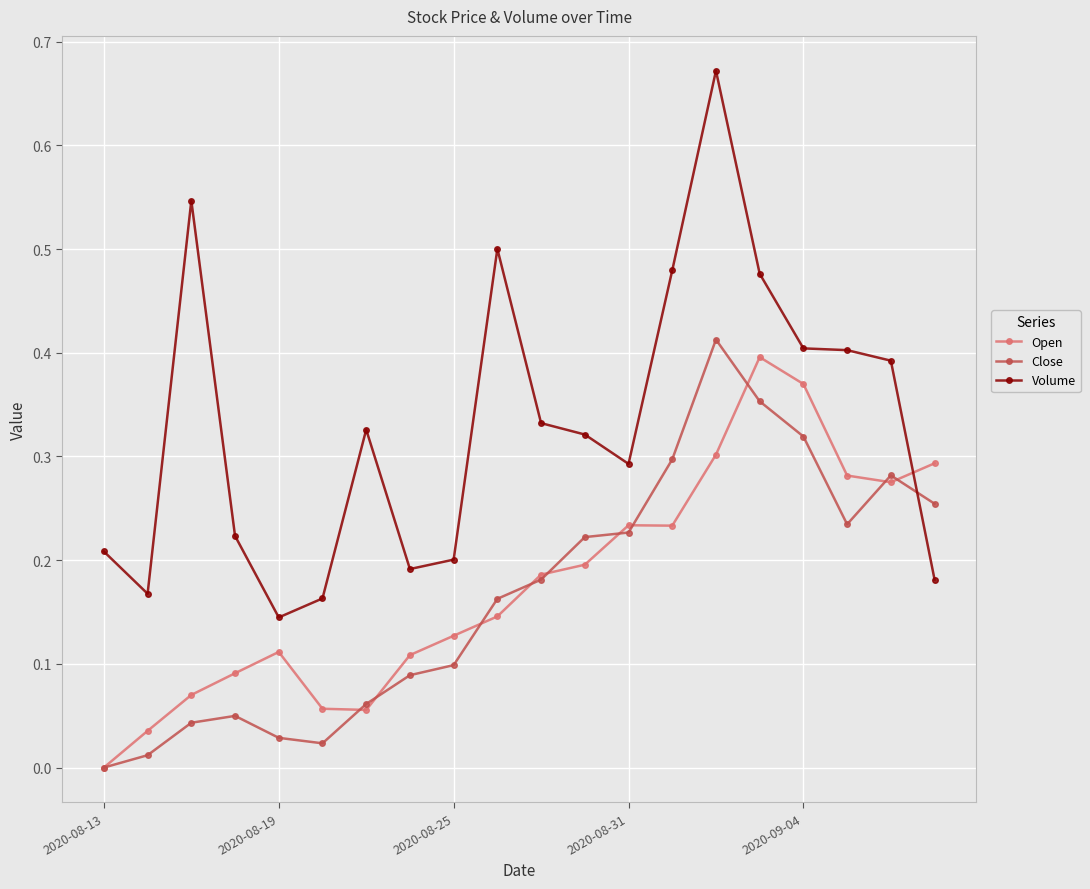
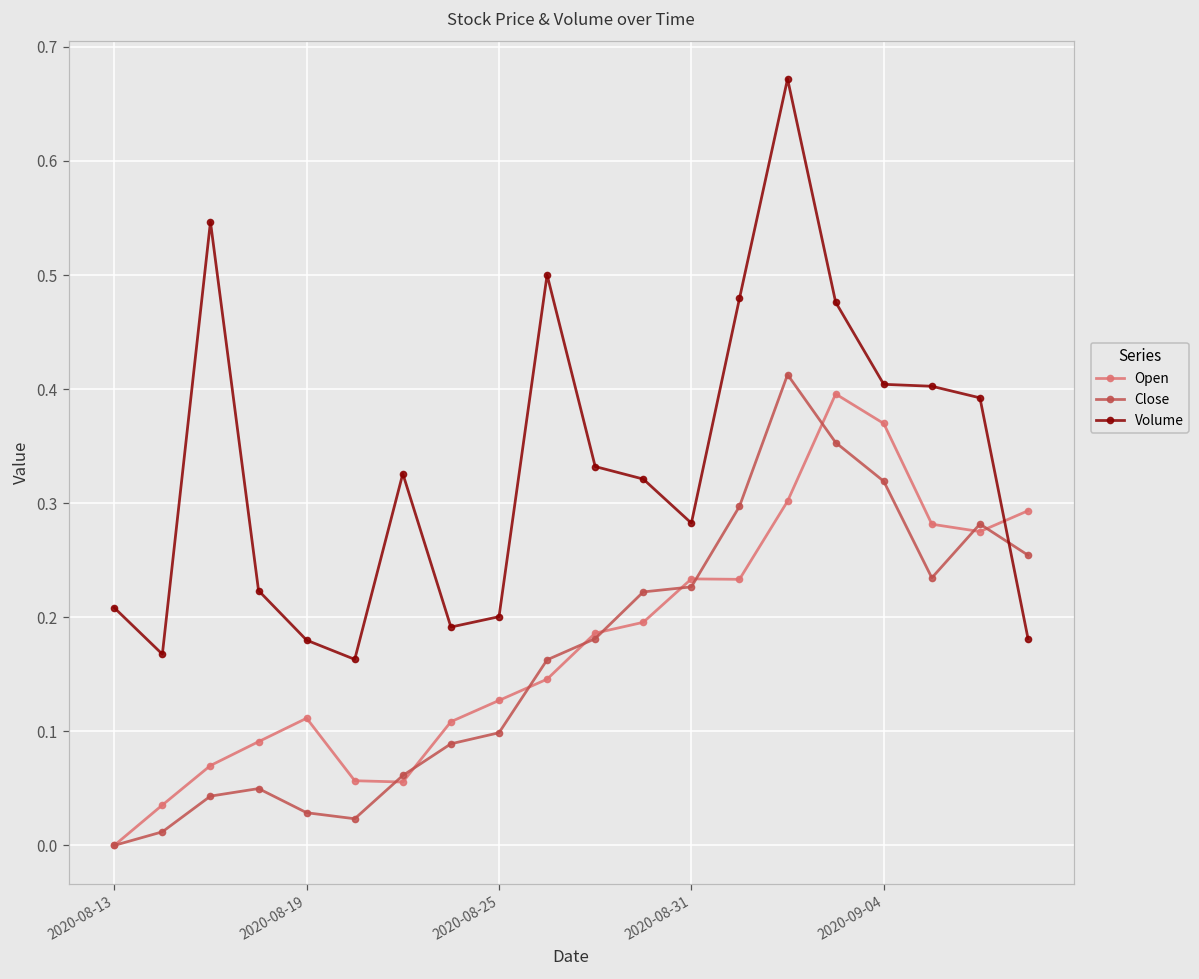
Volume, 2020-08-19: 0.145 -> 0.180
Volume, 2020-08-31: 0.293 -> 0.283
